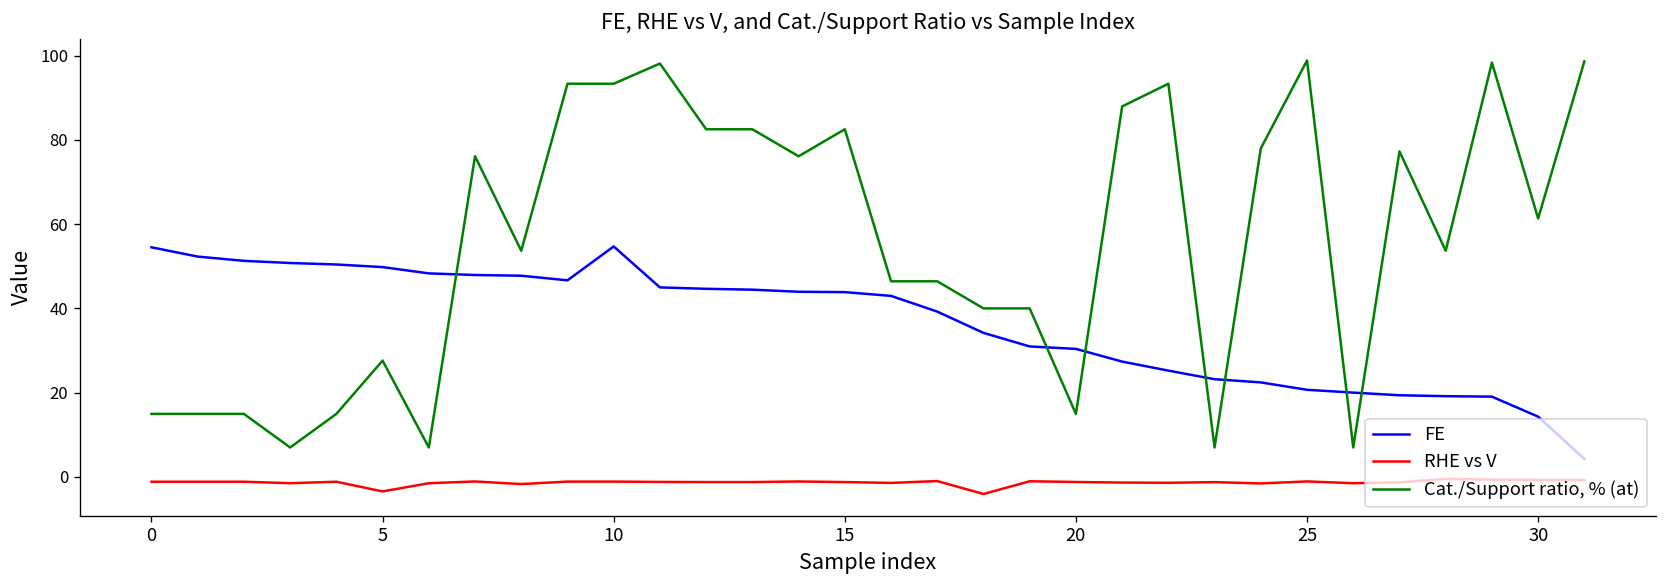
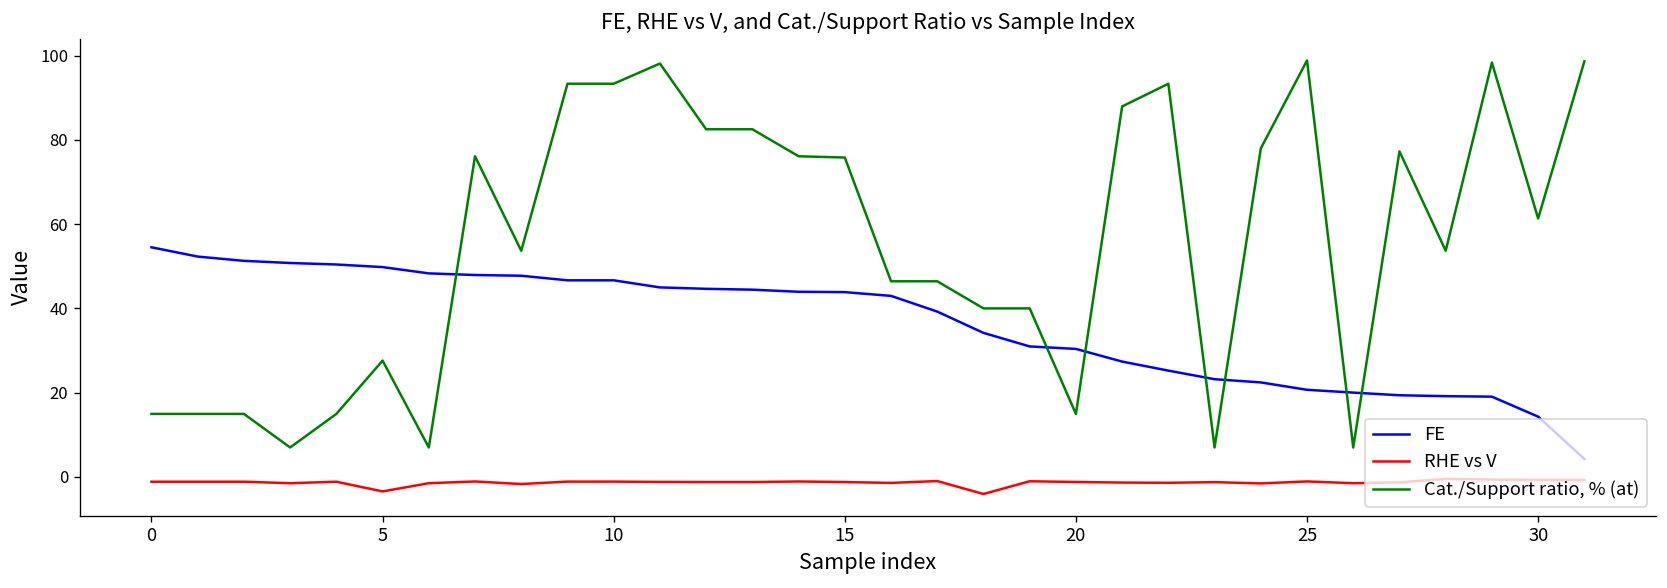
FE, 10: 55 -> 47
Cat./Support ratio, % (at), 15: 83 -> 76
